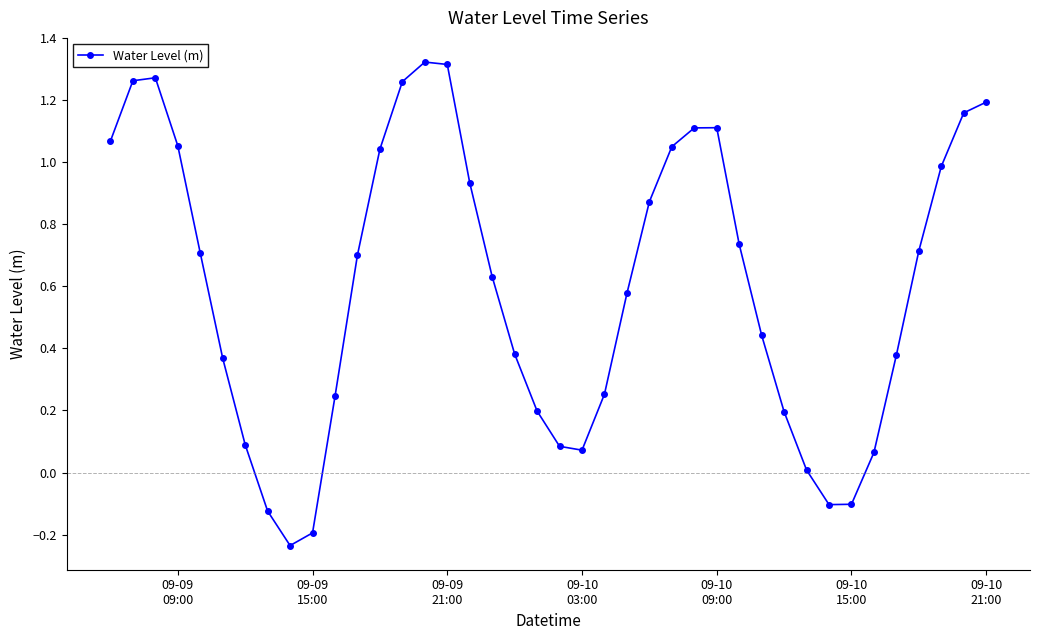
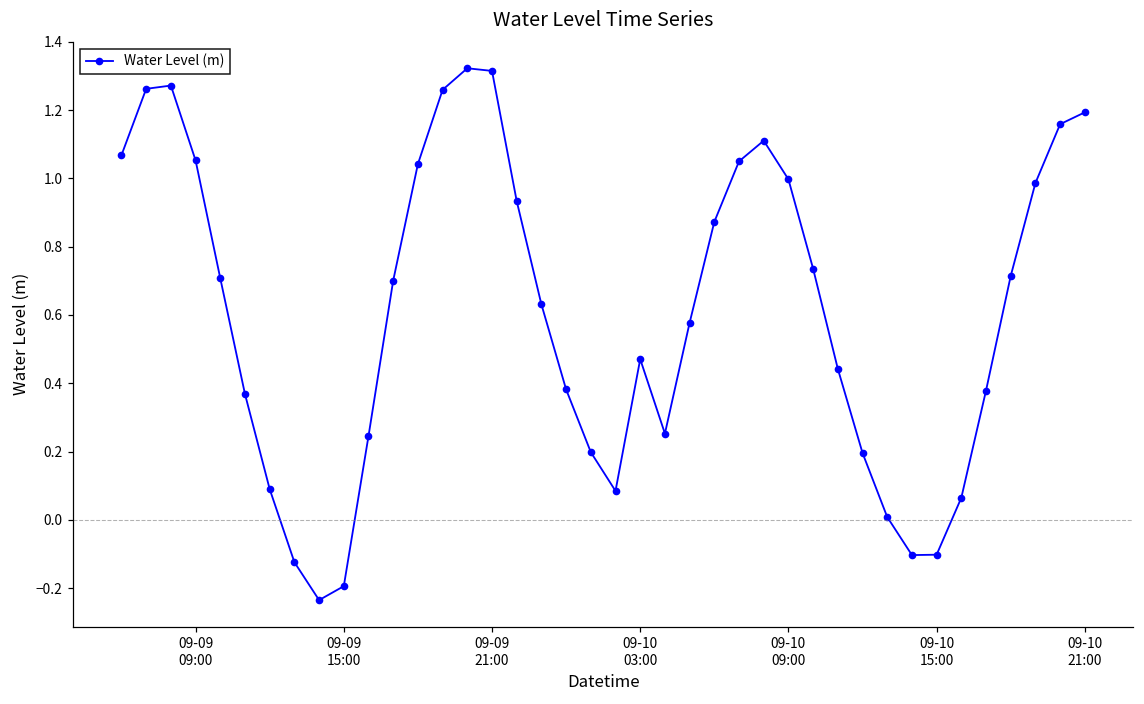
09-10 03:00: 0.07 -> 0.47
09-10 09:00: 1.11 -> 1.00
